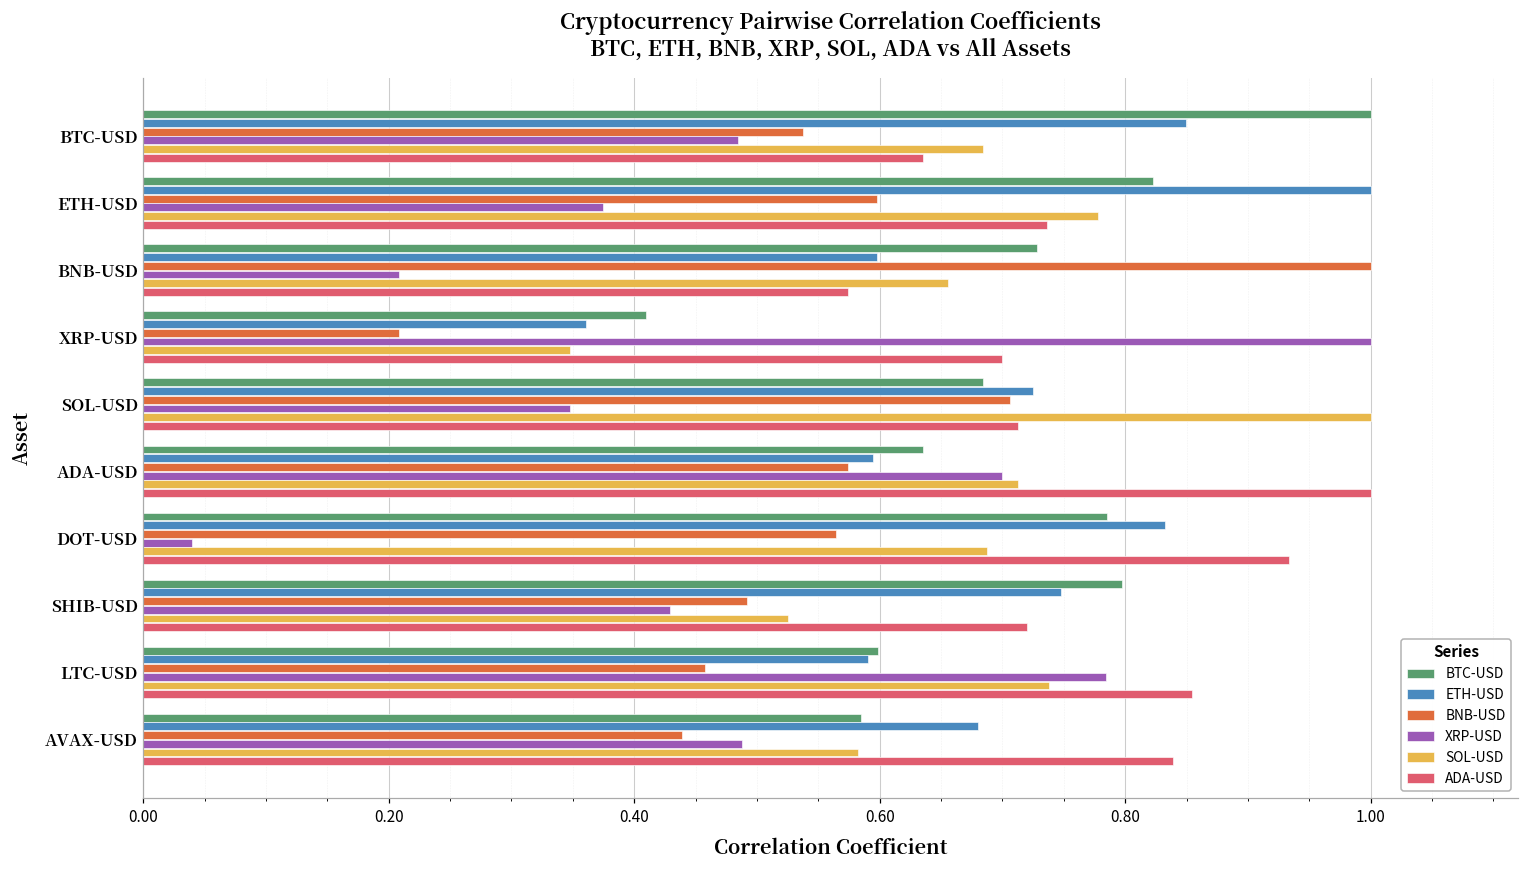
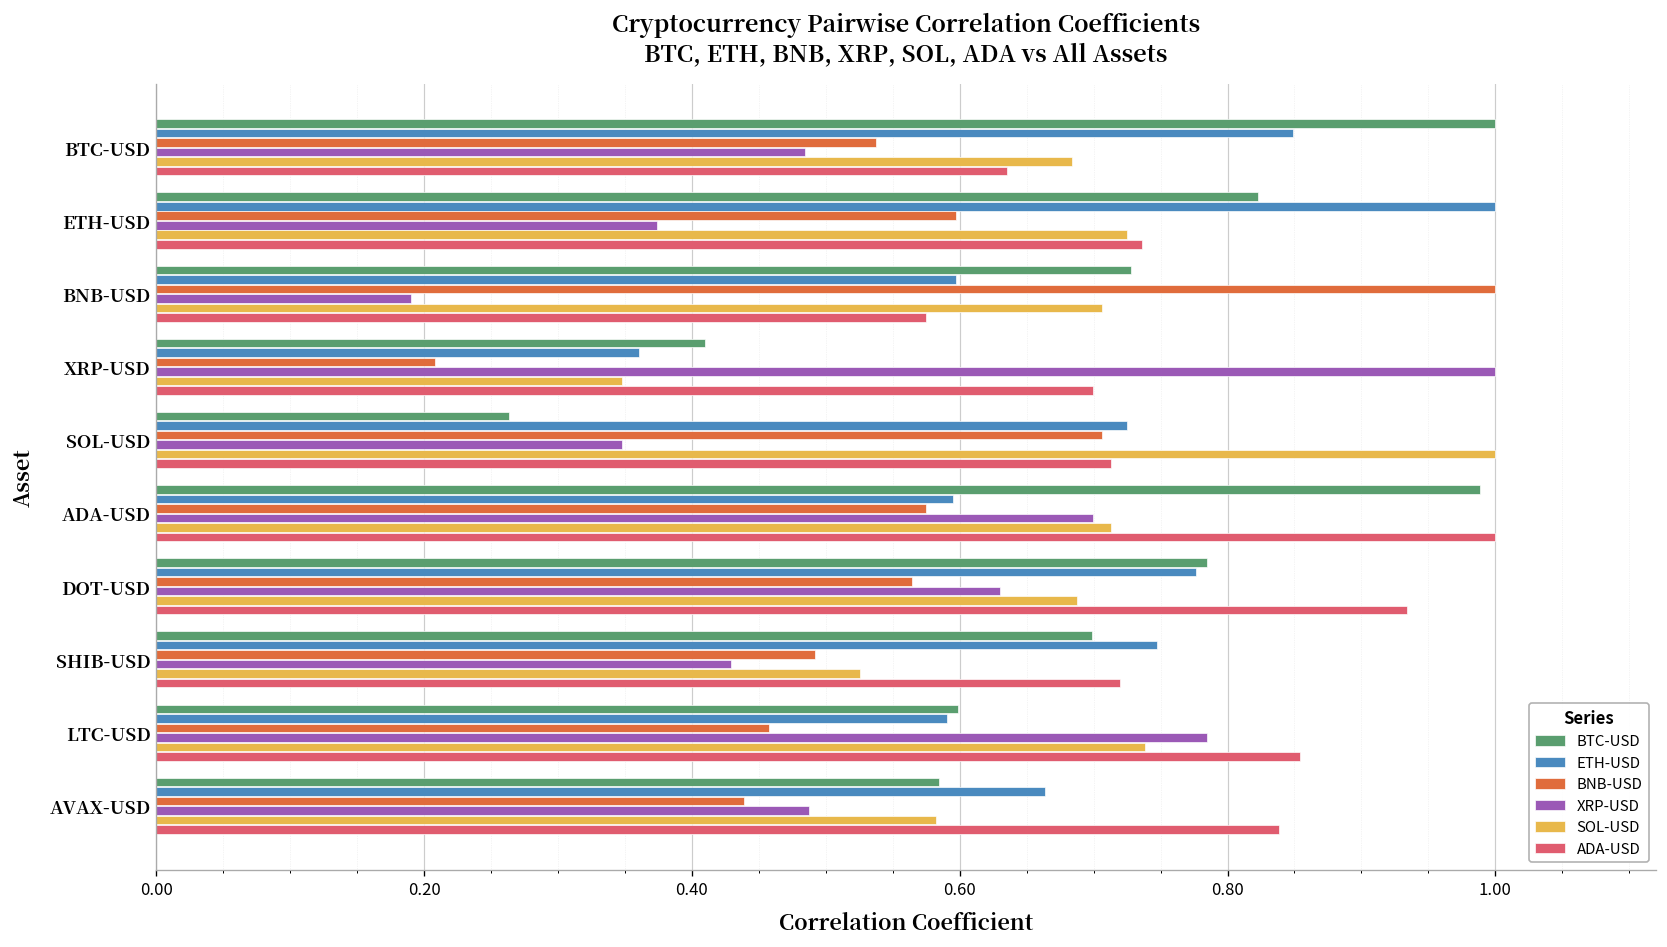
SOL-USD, ETH-USD: 0.778 -> 0.725
XRP-USD, BNB-USD: 0.208 -> 0.190
SOL-USD, BNB-USD: 0.656 -> 0.706
BTC-USD, SOL-USD: 0.684 -> 0.263
BTC-USD, ADA-USD: 0.635 -> 0.988
ETH-USD, DOT-USD: 0.833 -> 0.776
XRP-USD, DOT-USD: 0.040 -> 0.630
BTC-USD, SHIB-USD: 0.798 -> 0.699
ETH-USD, AVAX-USD: 0.680 -> 0.664
